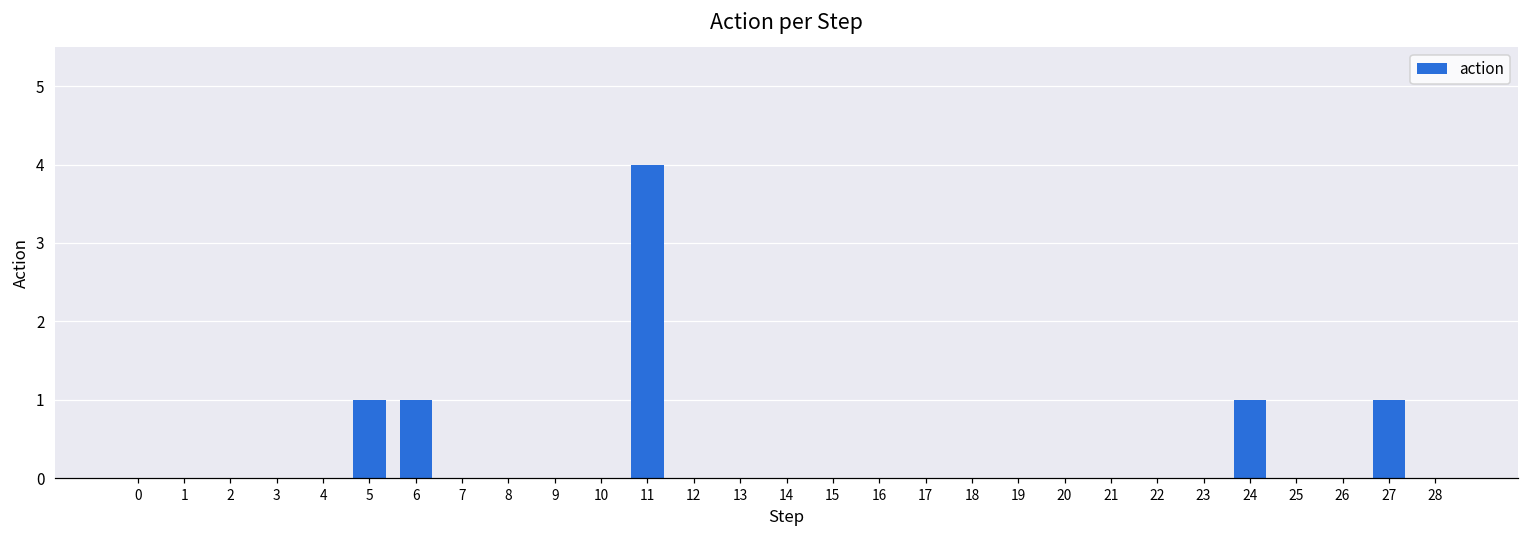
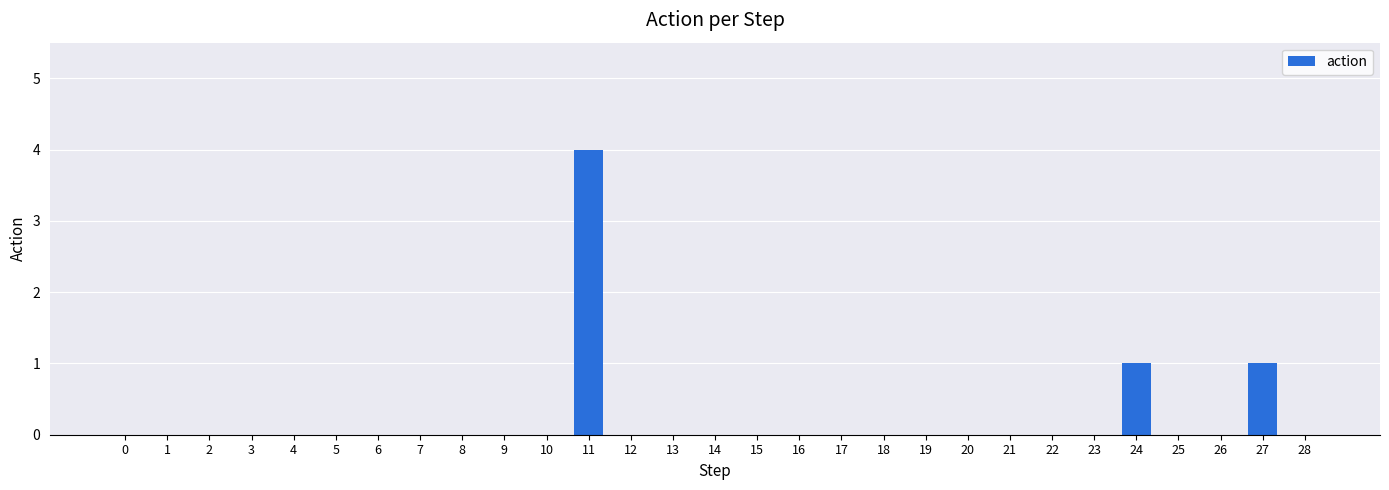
5: 1 -> 0
6: 1 -> 0
